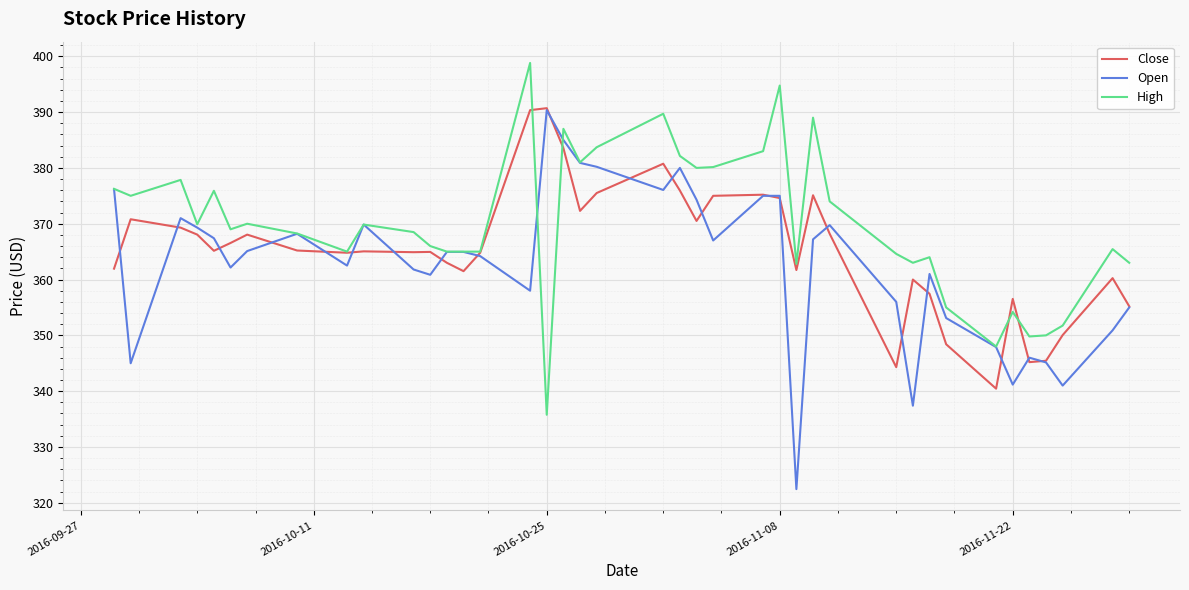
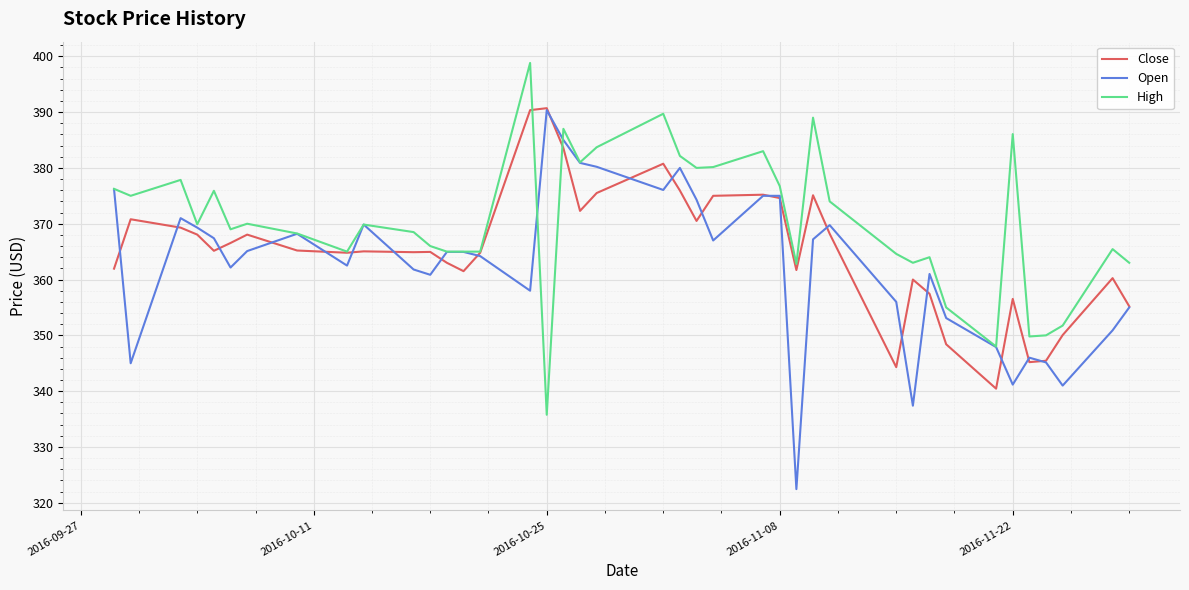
High, 2016-11-08: 395 -> 377
High, 2016-11-22: 354 -> 386
